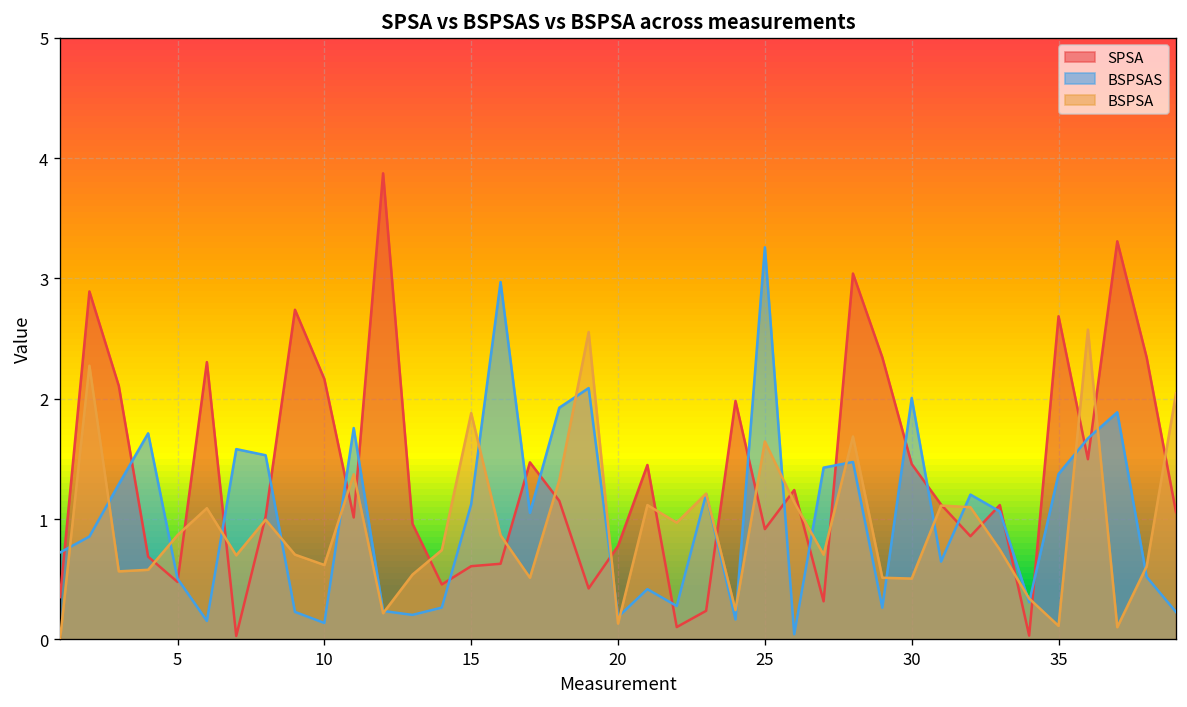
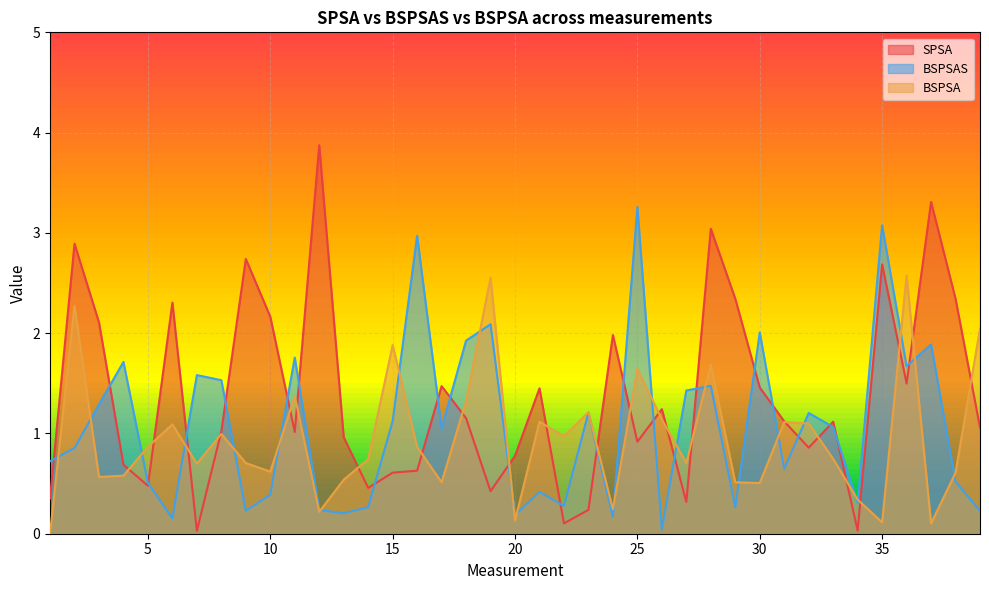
BSPSAS, 10: 0.14 -> 0.39
BSPSAS, 35: 1.38 -> 3.08
